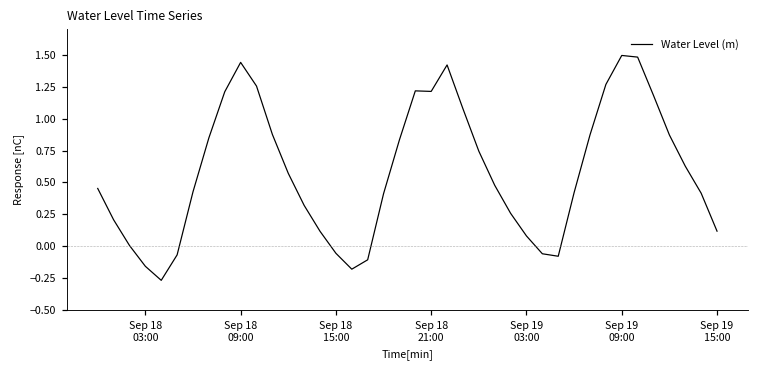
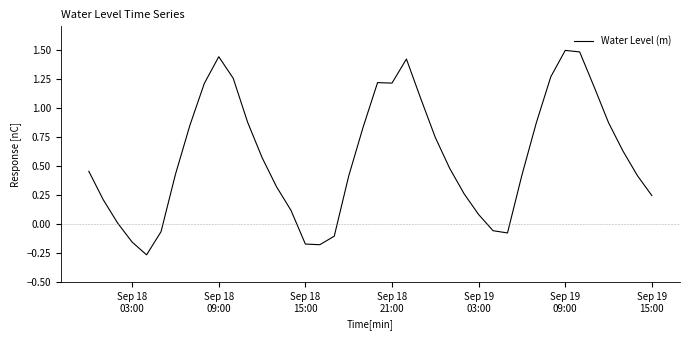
Sep 18 15:00: -0.05 -> -0.17
Sep 19 15:00: 0.12 -> 0.24
